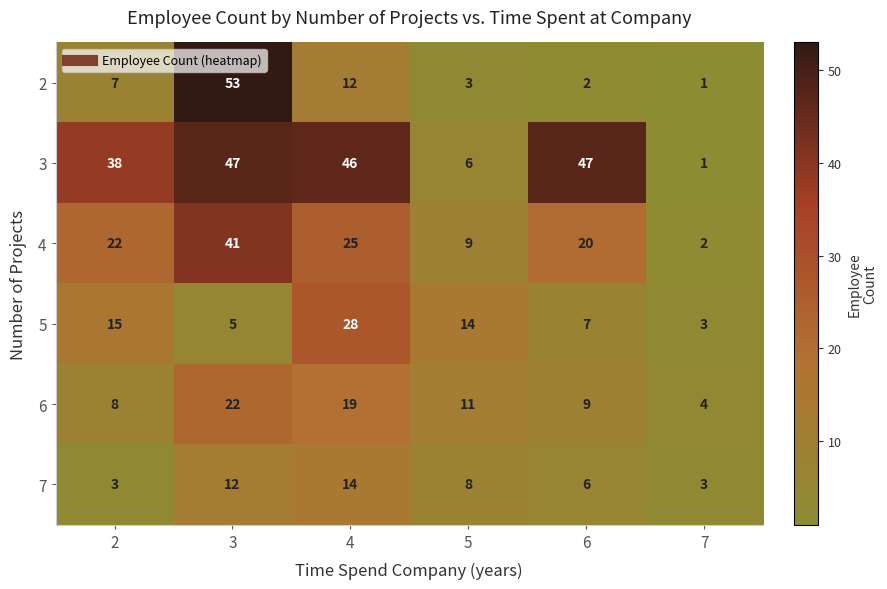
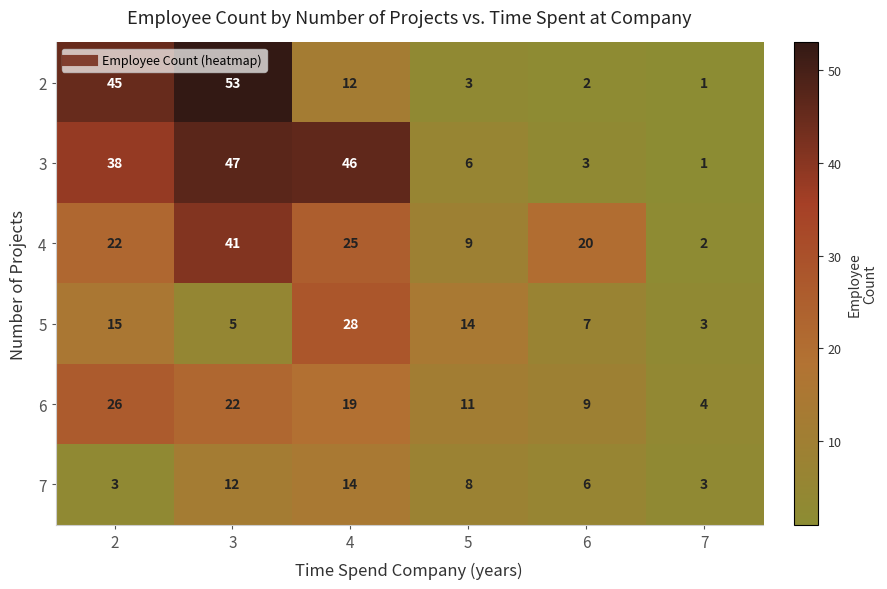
2, 2: 7 -> 45
3, 6: 47 -> 3
6, 2: 8 -> 26
